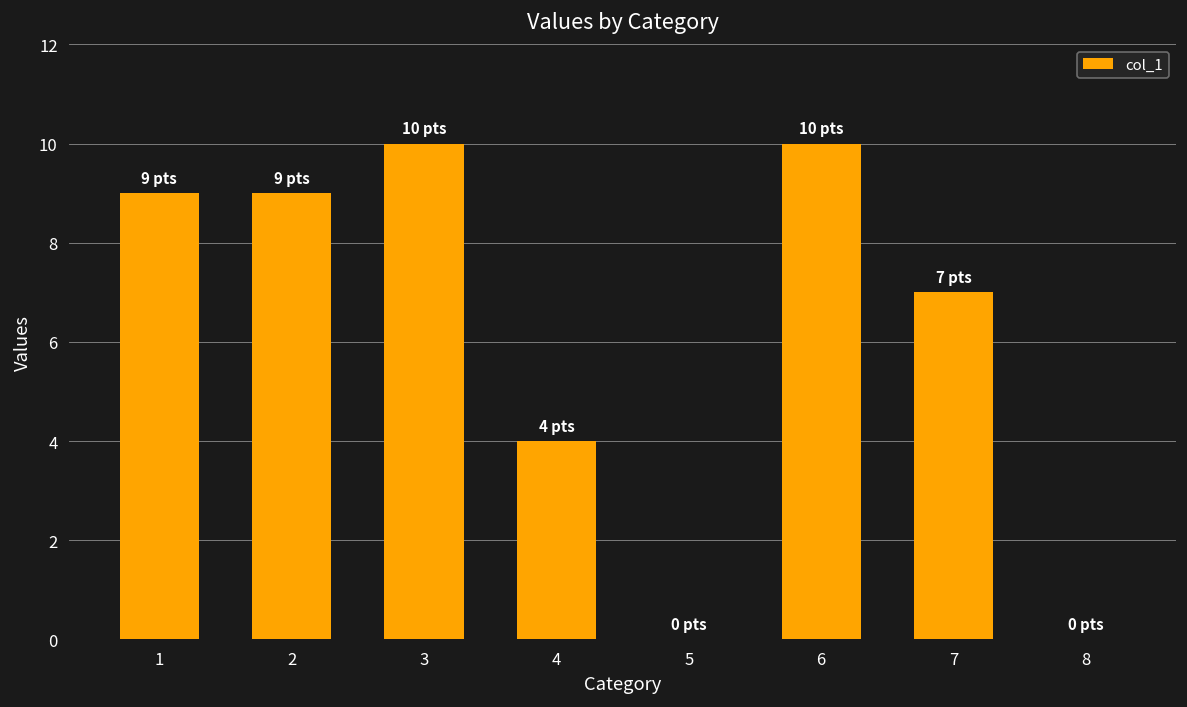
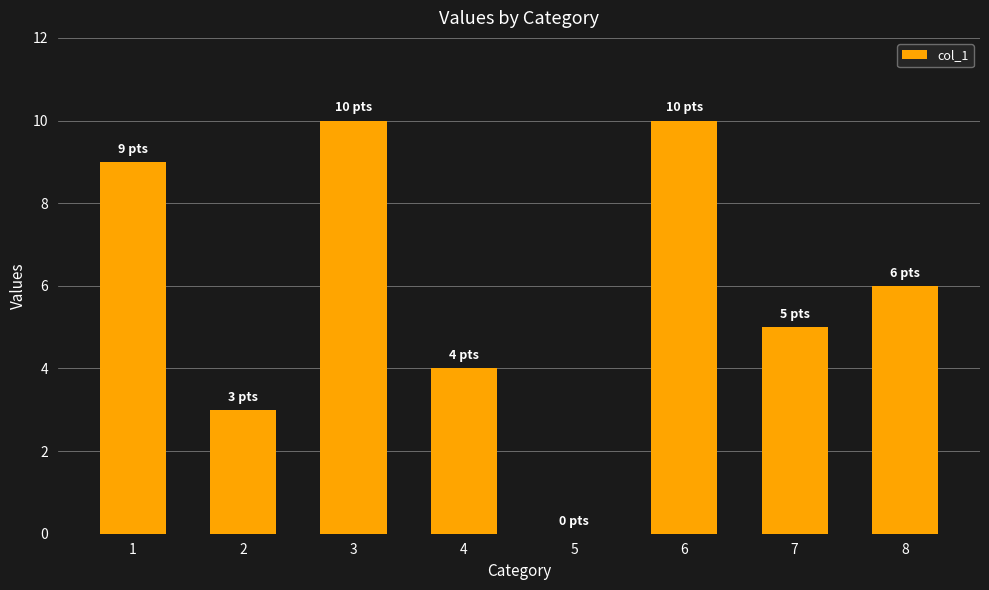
2: 9 -> 3
7: 7 -> 5
8: 0 -> 6
